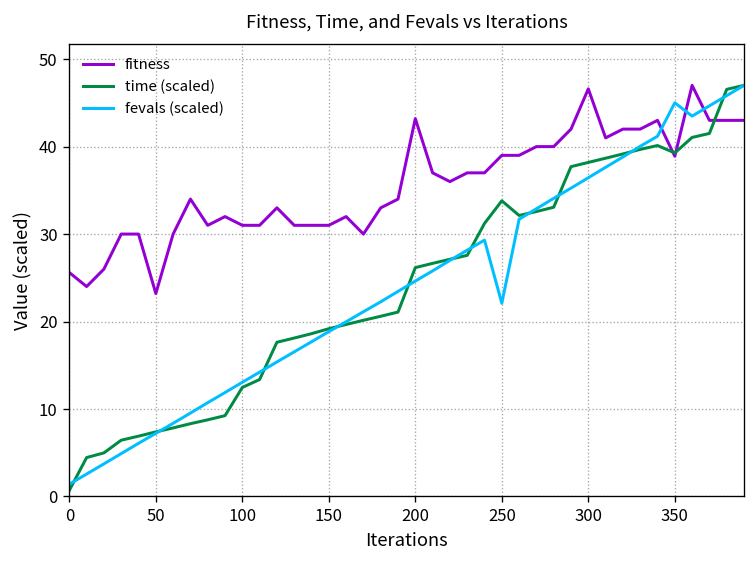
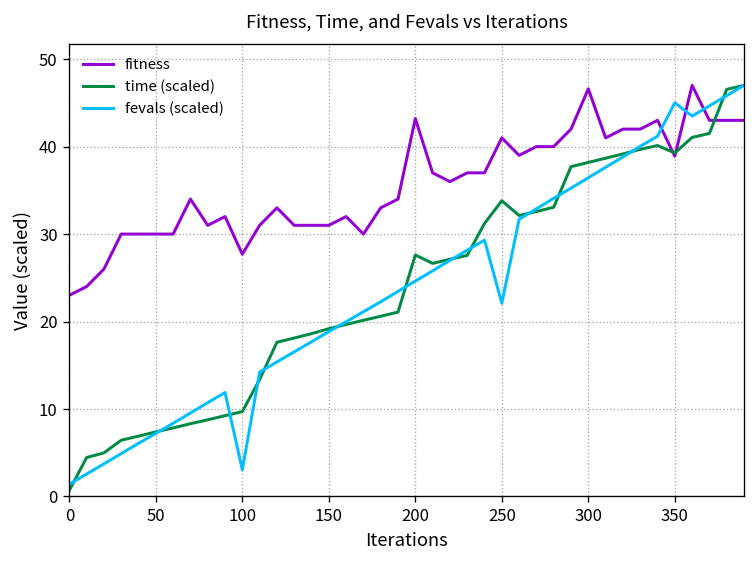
fitness, 0: 26 -> 23
fitness, 50: 23 -> 30
fitness, 100: 31 -> 28
time (scaled), 100: 12 -> 10
fevals (scaled), 100: 13 -> 3
time (scaled), 200: 26 -> 28
fitness, 250: 39 -> 41
